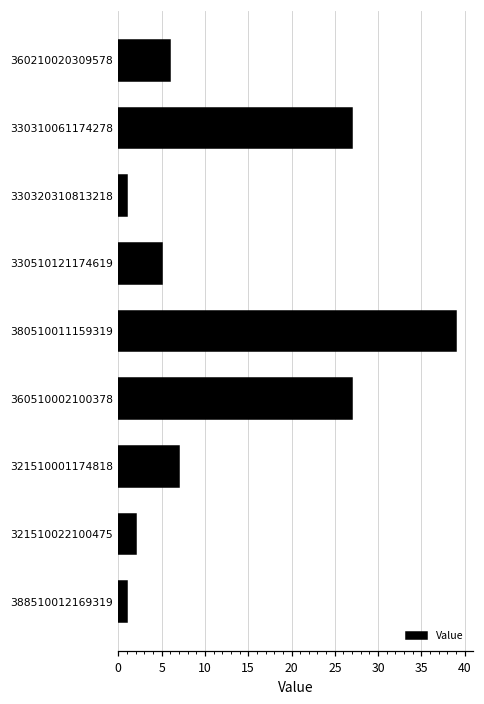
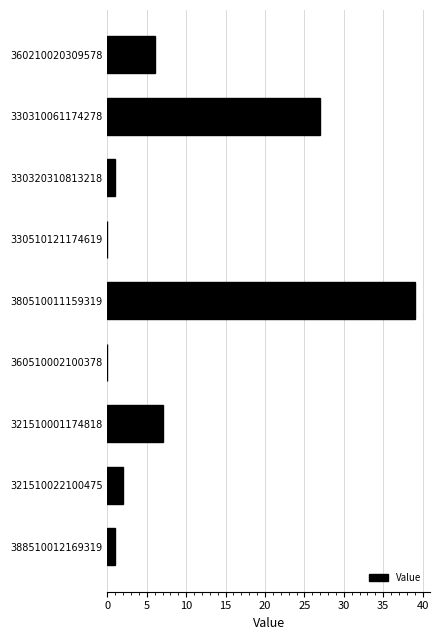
330510121174619: 5 -> 0
360510002100378: 27 -> 0
